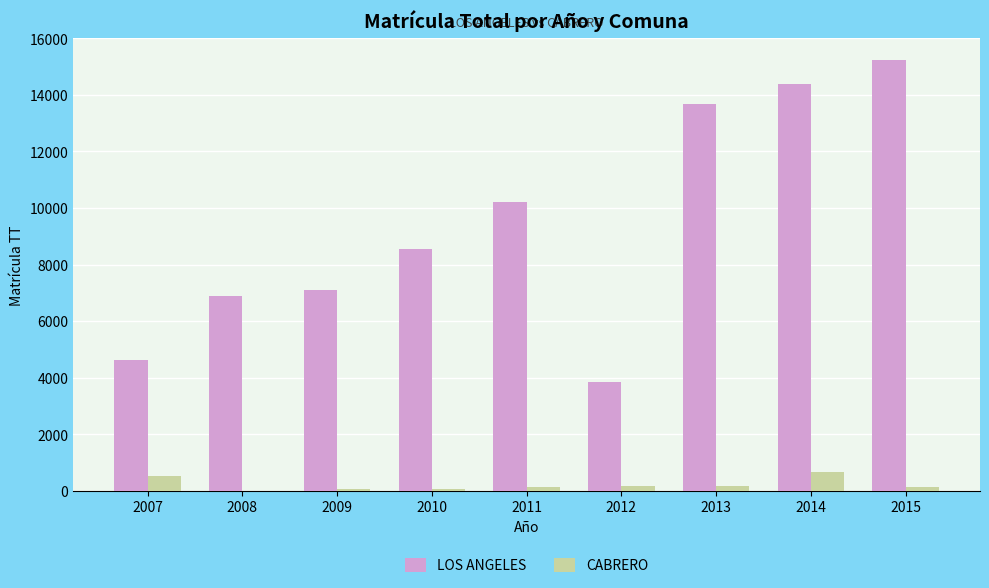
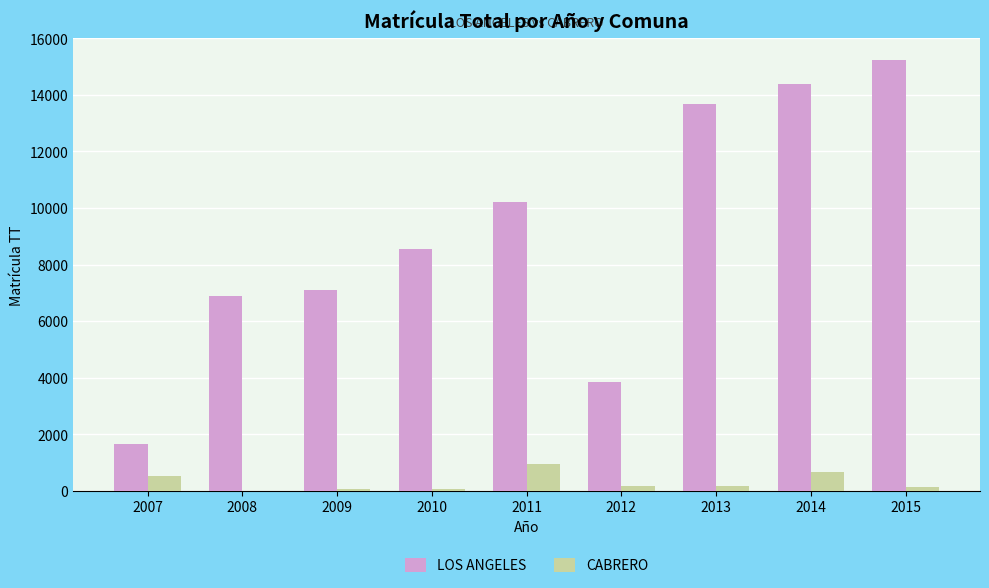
LOS ANGELES, 2007: 4600 -> 1600
CABRERO, 2011: 100 -> 900
